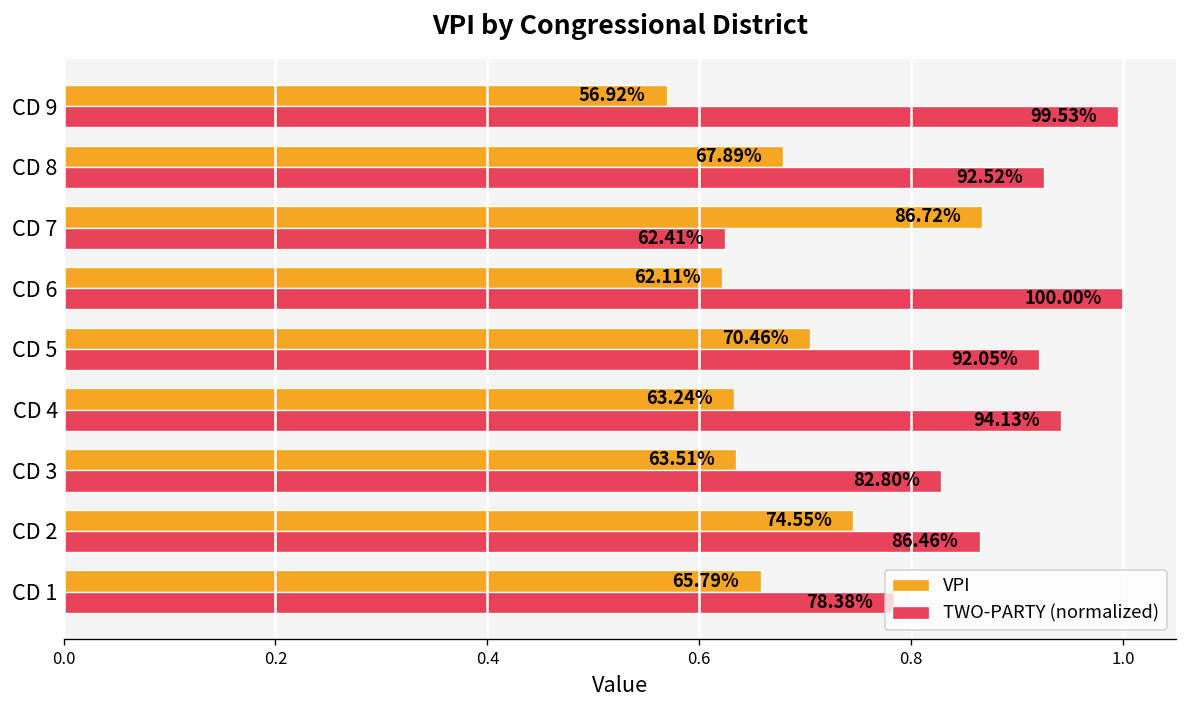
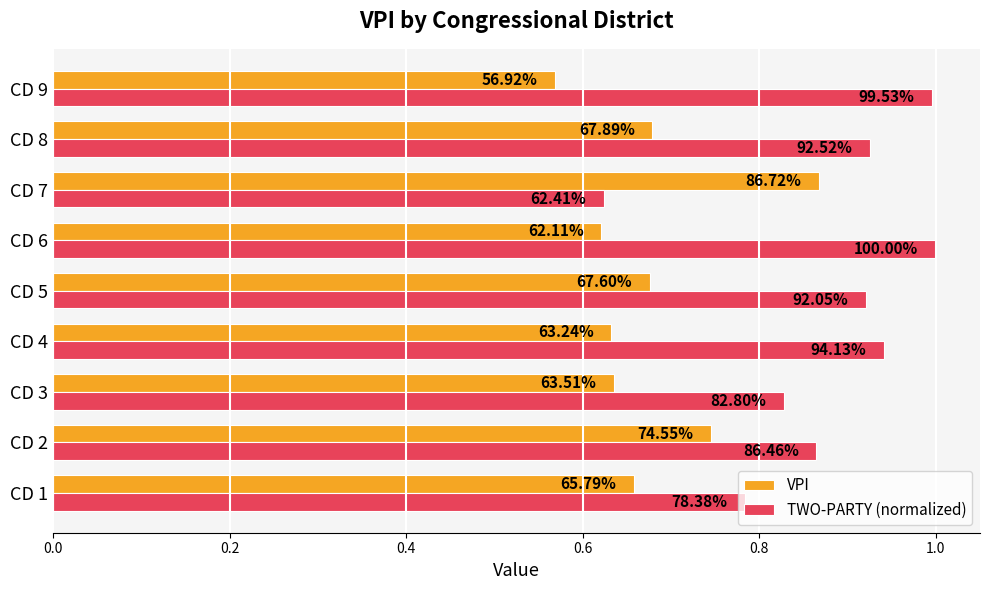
VPI, CD 5: 70.46% -> 67.60%
